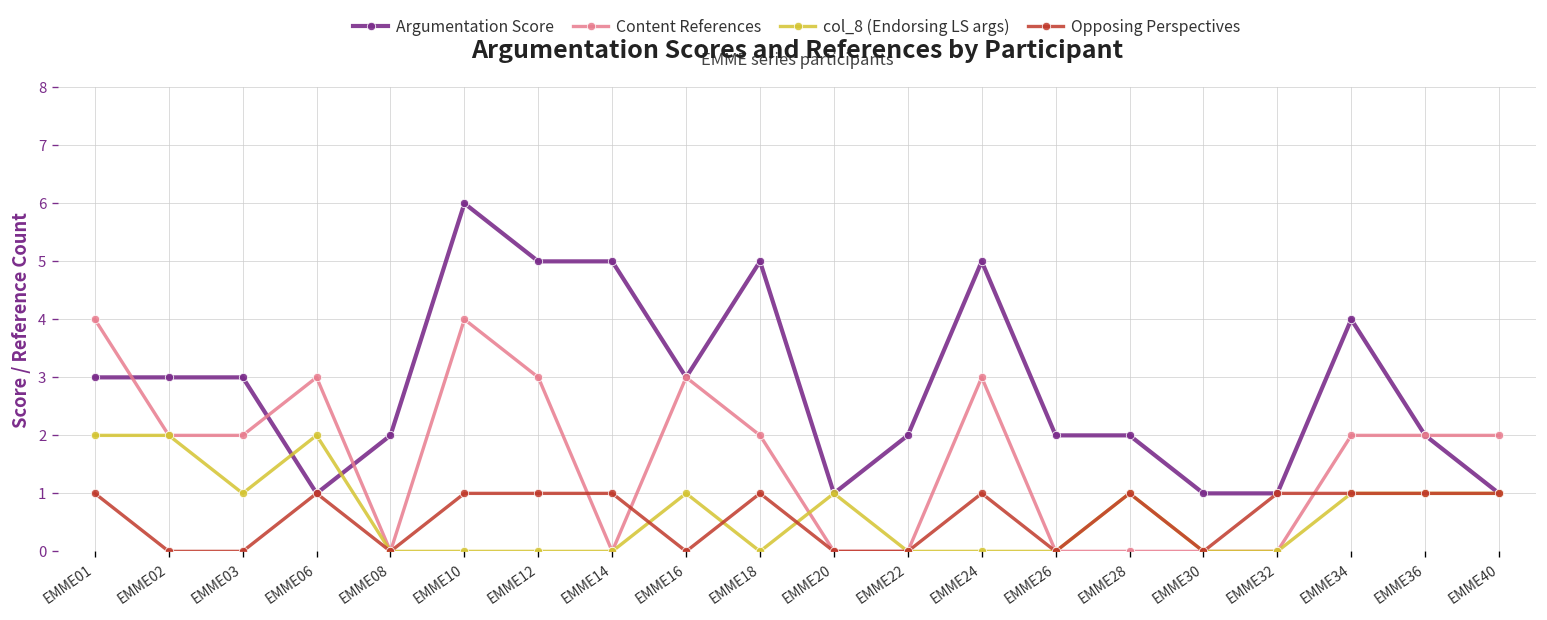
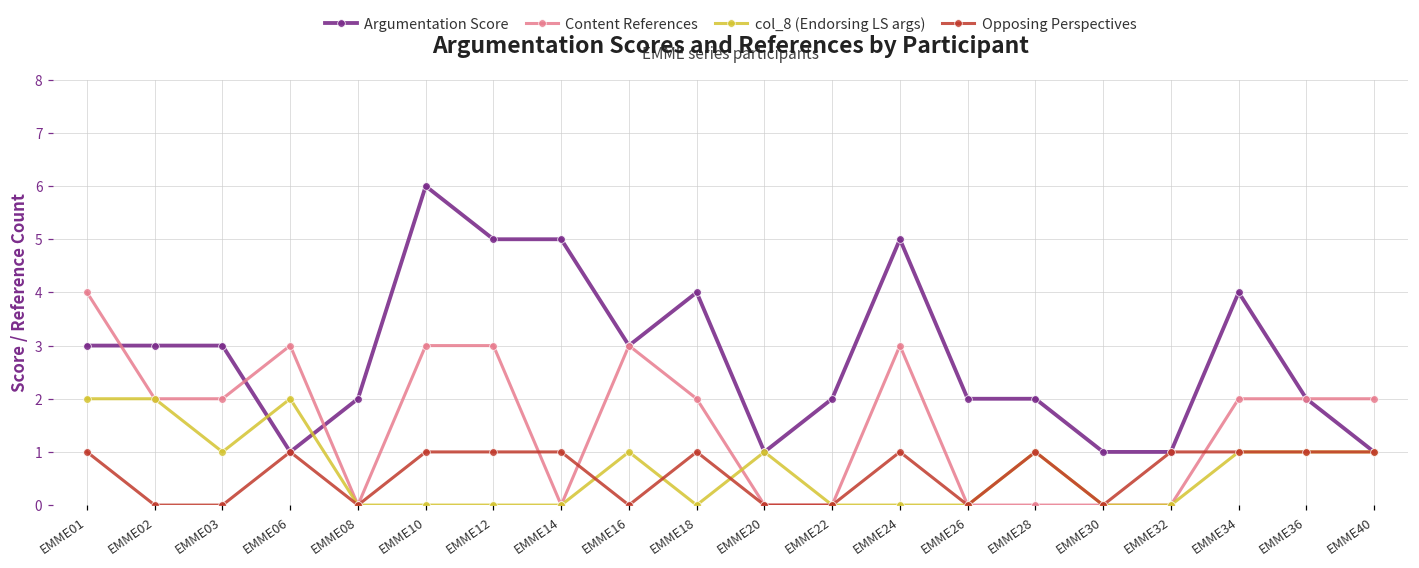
Content References, EMME10: 4 -> 3
Argumentation Score, EMME18: 5 -> 4
